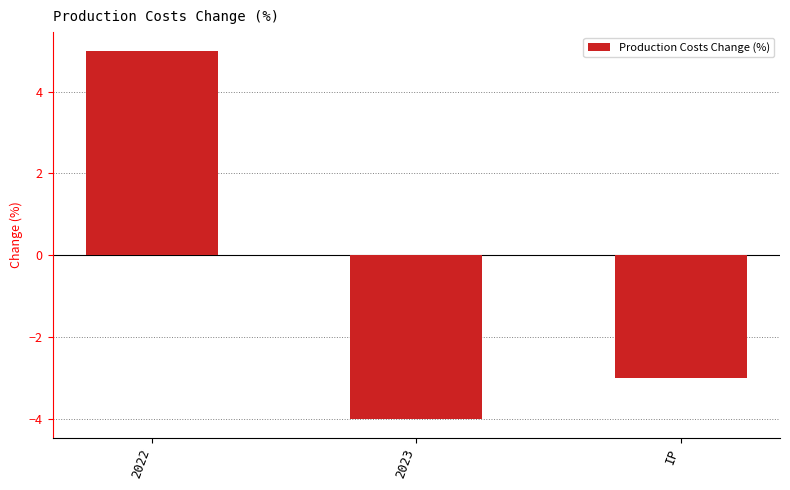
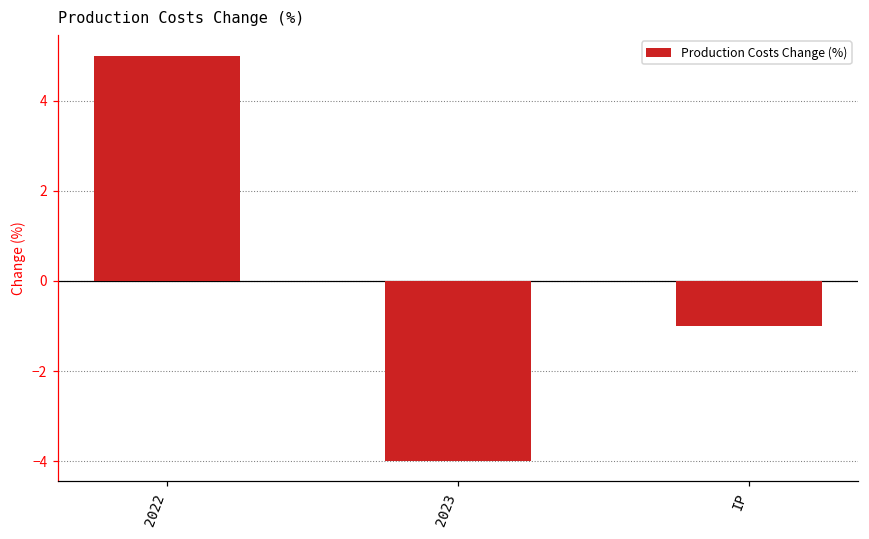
IP: -3 -> -1
